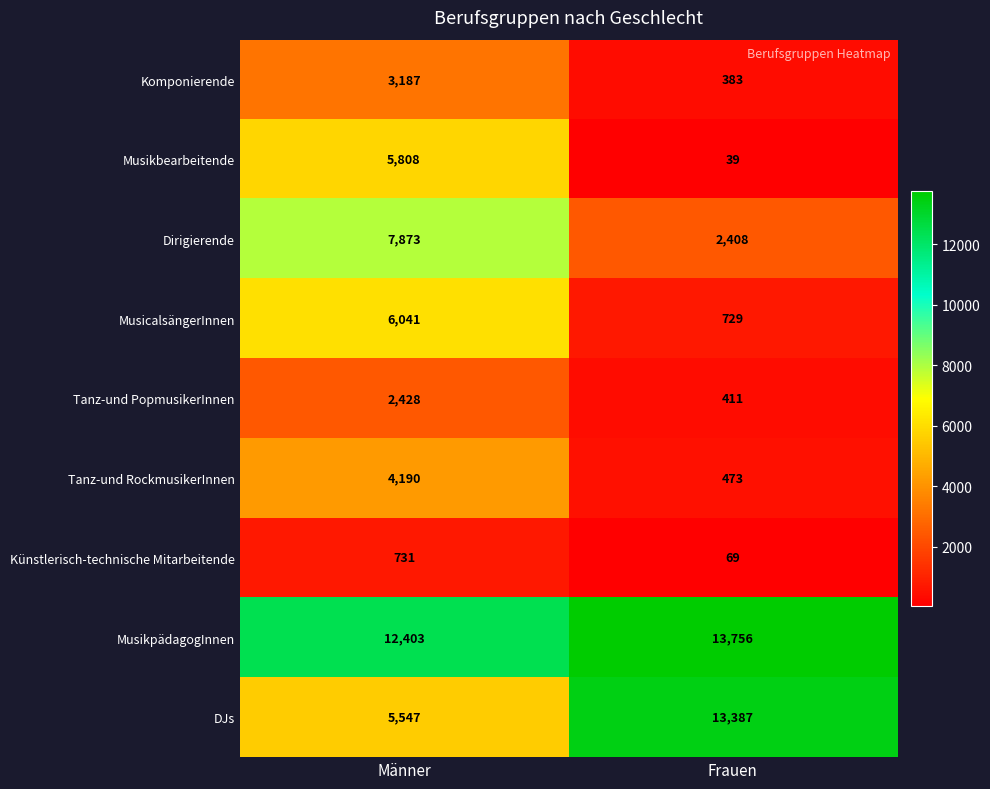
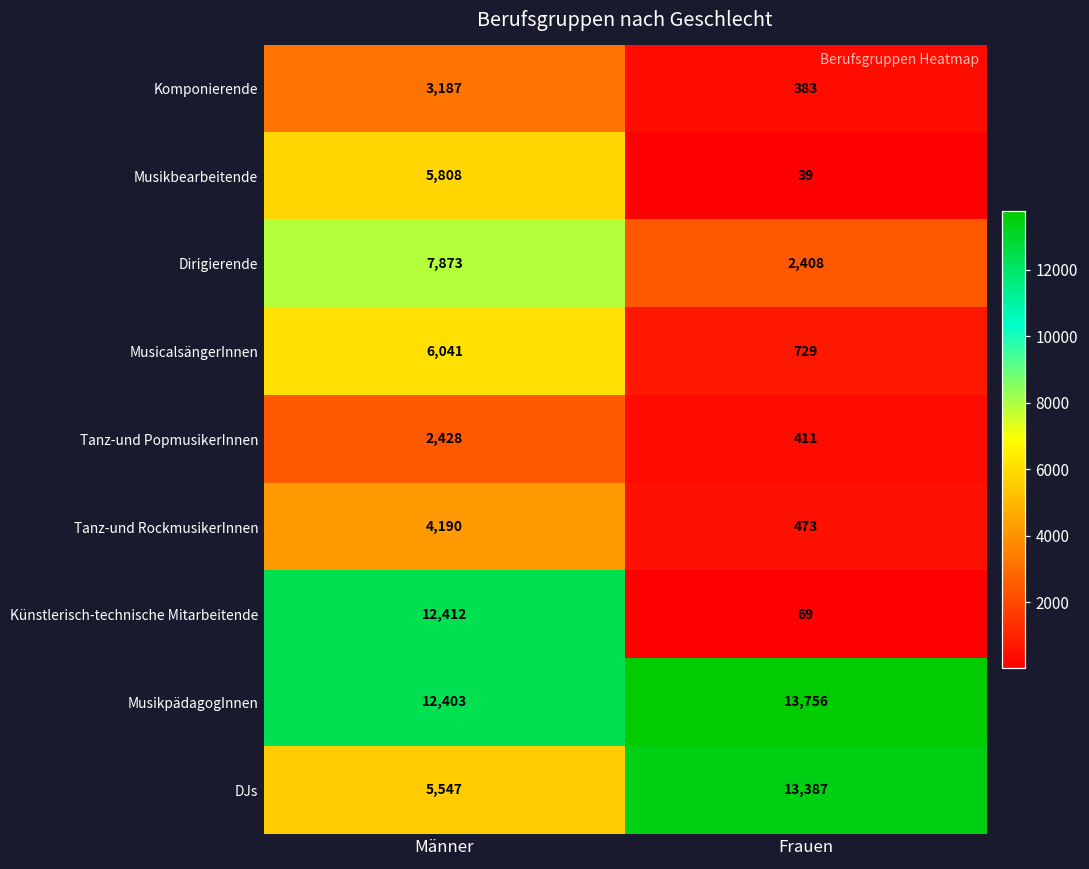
Künstlerisch-technische Mitarbeitende, Männer: 731 -> 12,412
